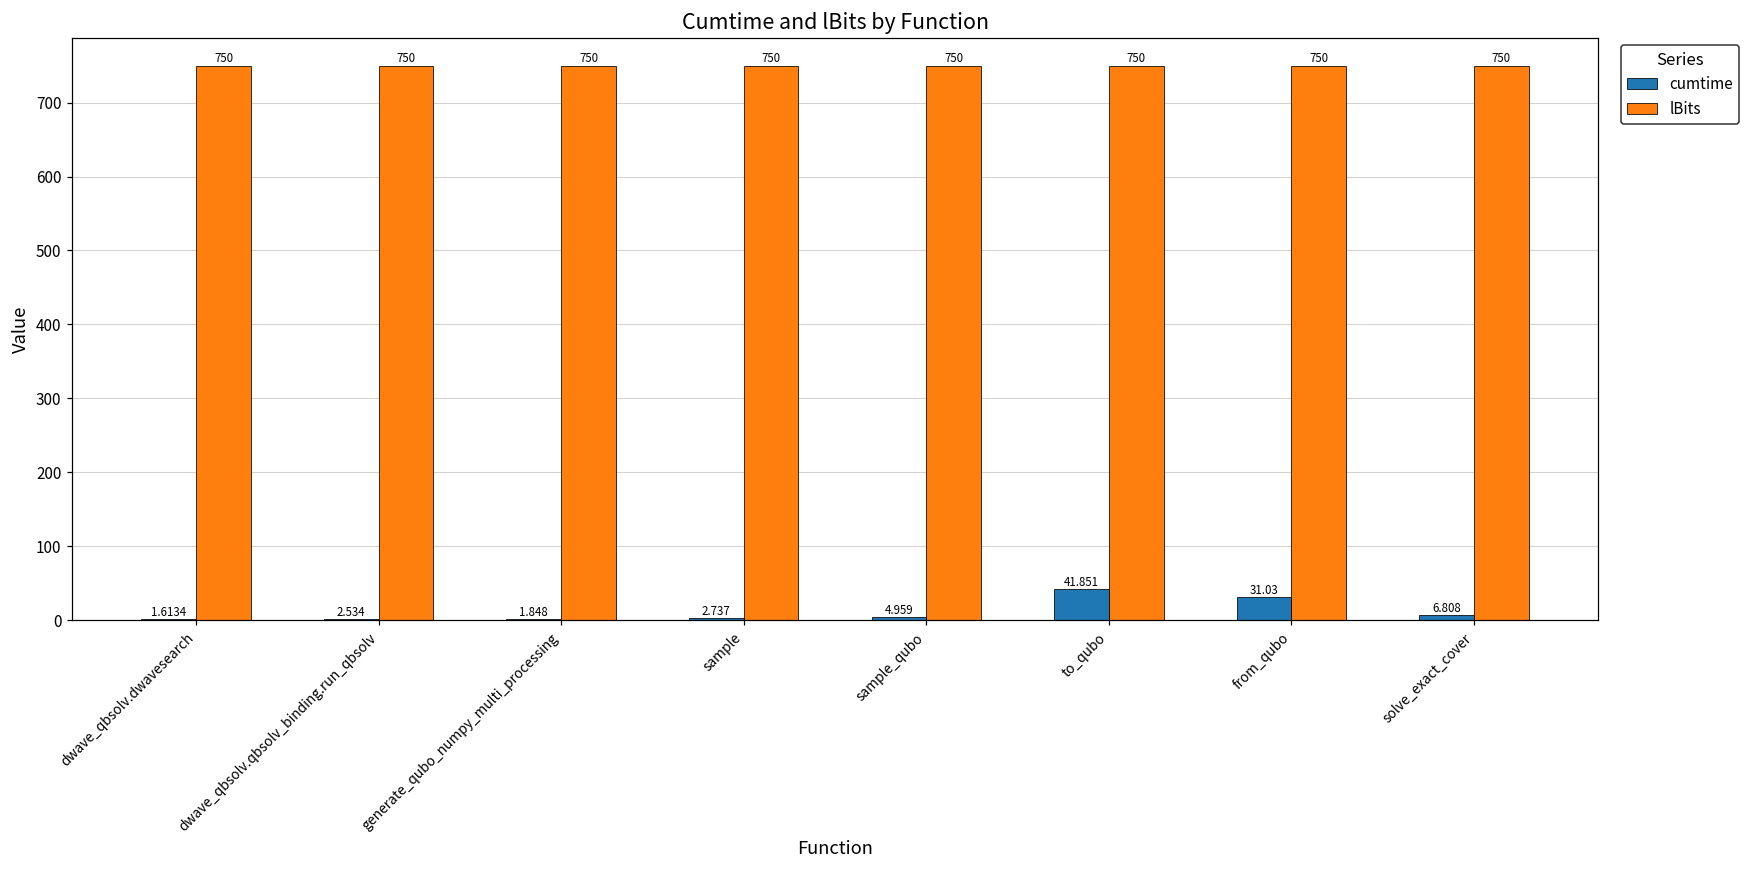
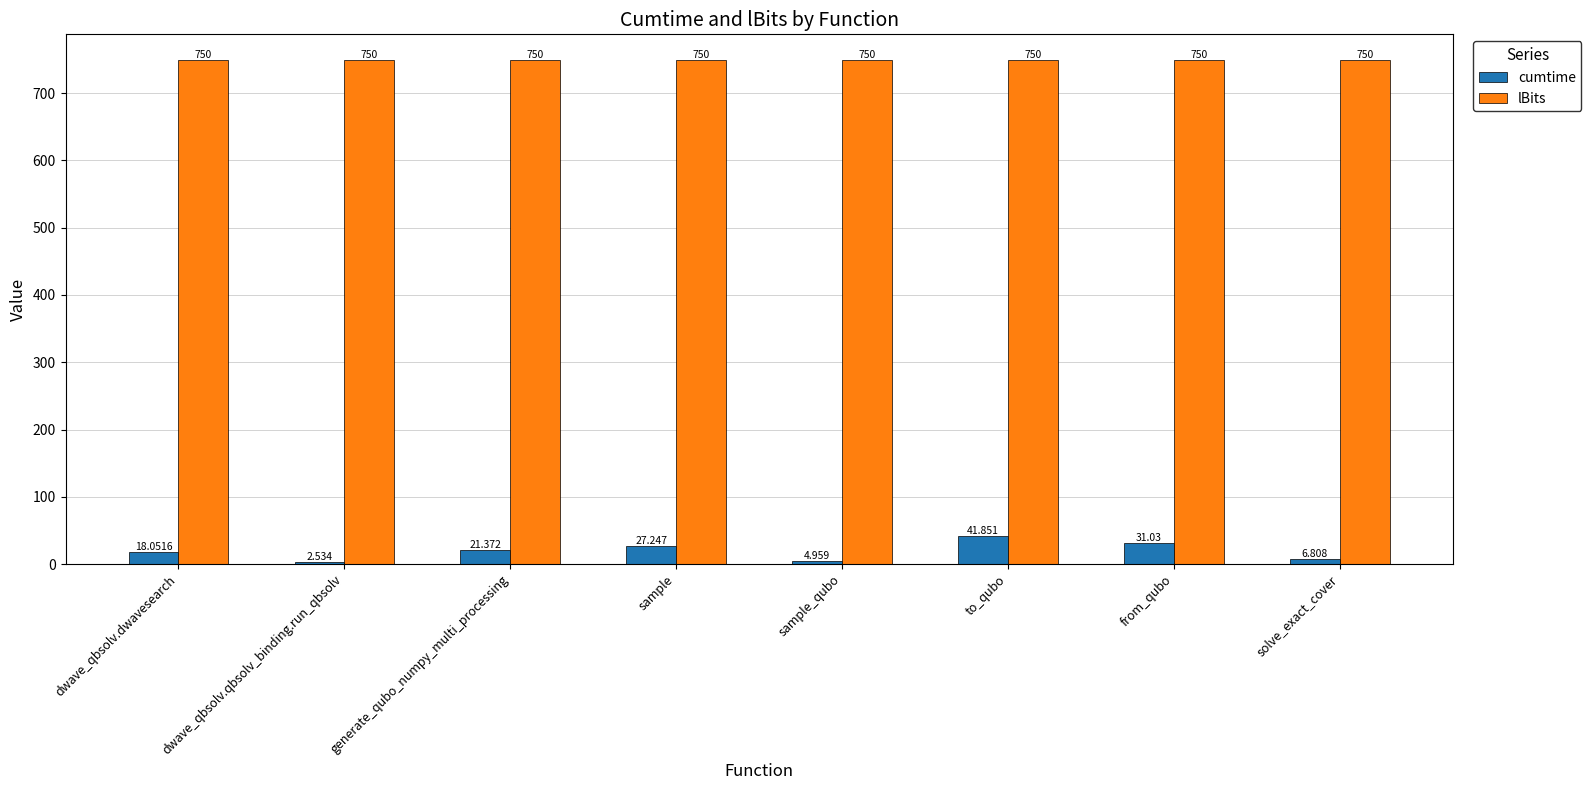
cumtime, dwave_qbsolv.dwavesearch: 1.6134 -> 18.0516
cumtime, generate_qubo_numpy_multi_processing: 1.848 -> 21.372
cumtime, sample: 2.737 -> 27.247
